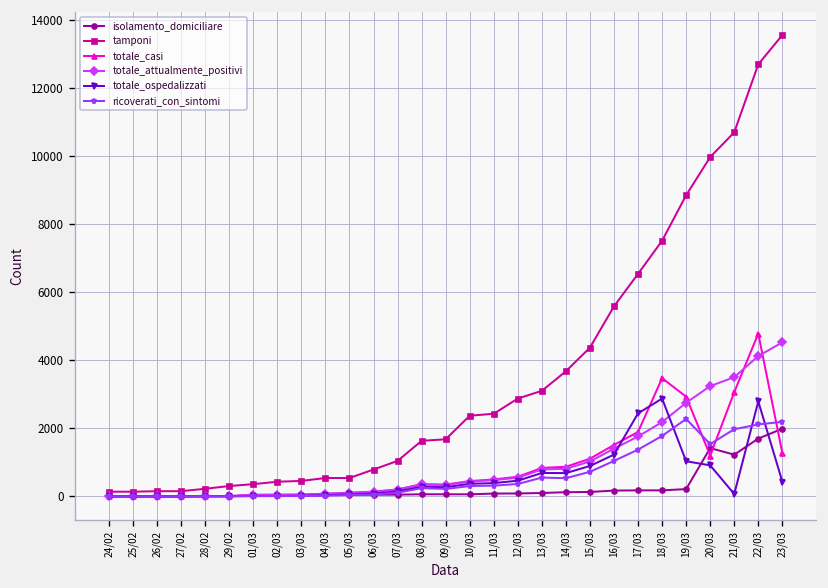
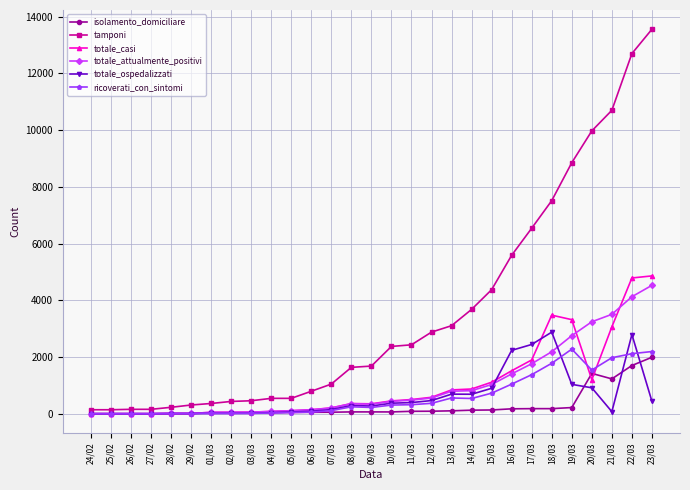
totale_ospedalizzati, 16/03: 1200 -> 2200
totale_casi, 19/03: 2900 -> 3300
totale_casi, 23/03: 1300 -> 4900
